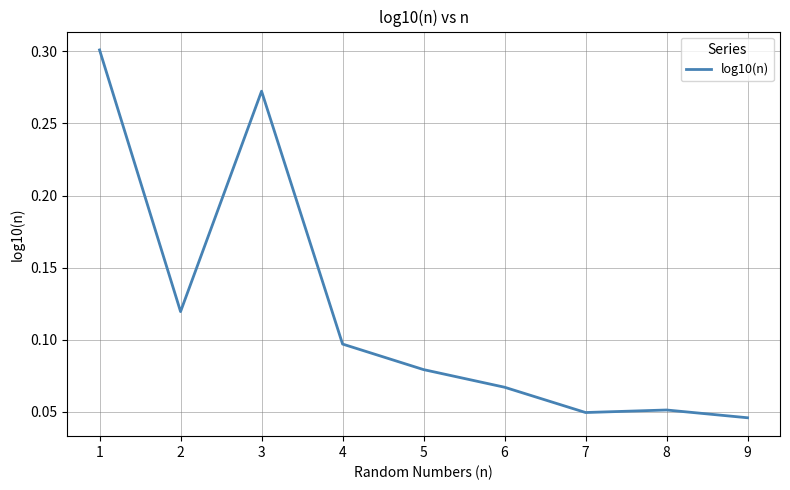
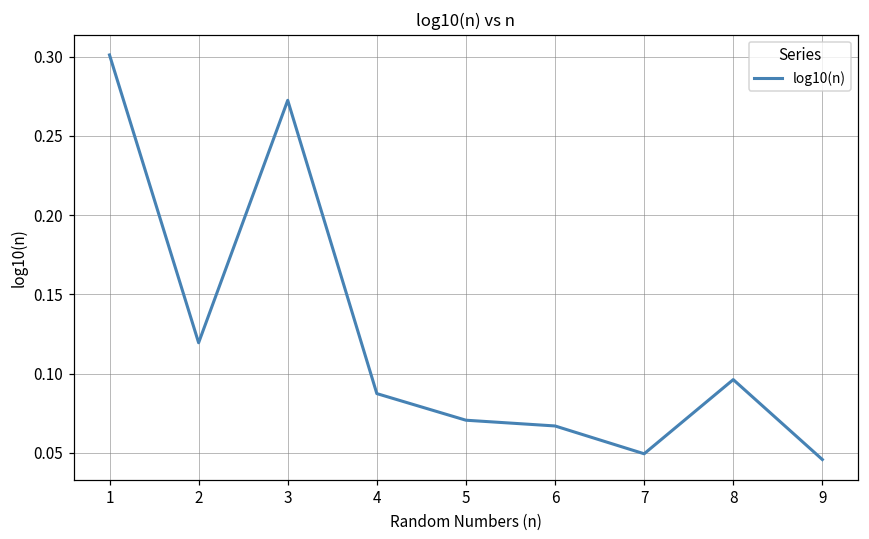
4: 0.097 -> 0.087
5: 0.079 -> 0.071
8: 0.051 -> 0.096
